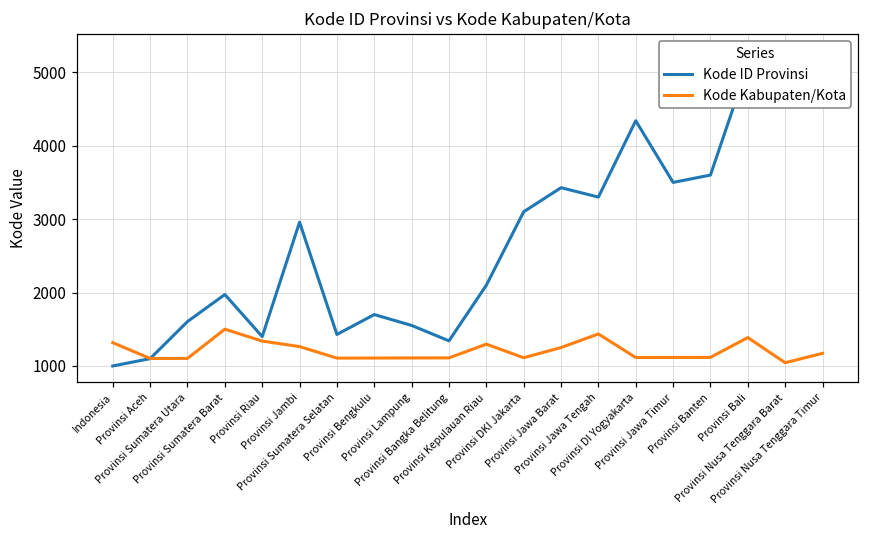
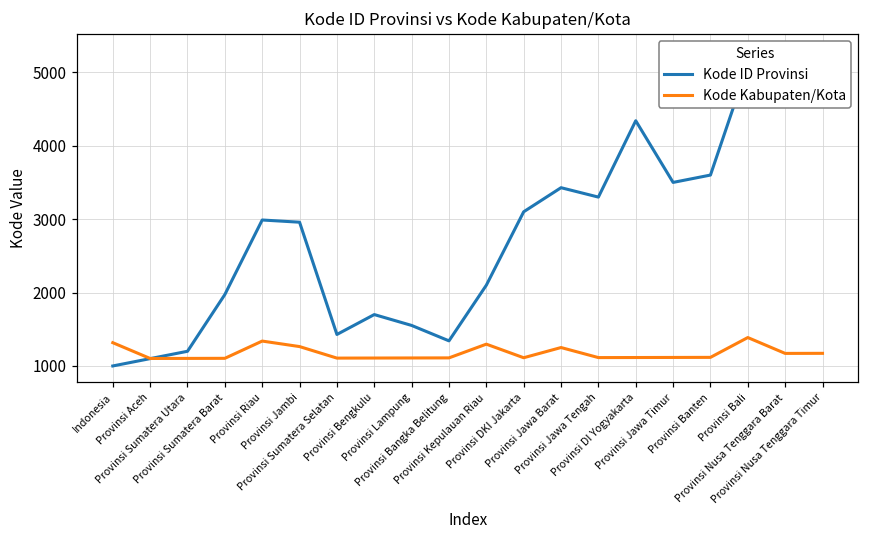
Kode ID Provinsi, Provinsi Sumatera Utara: 1600 -> 1200
Kode Kabupaten/Kota, Provinsi Sumatera Barat: 1500 -> 1100
Kode ID Provinsi, Provinsi Riau: 1400 -> 3000
Kode Kabupaten/Kota, Provinsi Jawa Tengah: 1400 -> 1100
Kode Kabupaten/Kota, Provinsi Nusa Tenggara Barat: 1000 -> 1200
